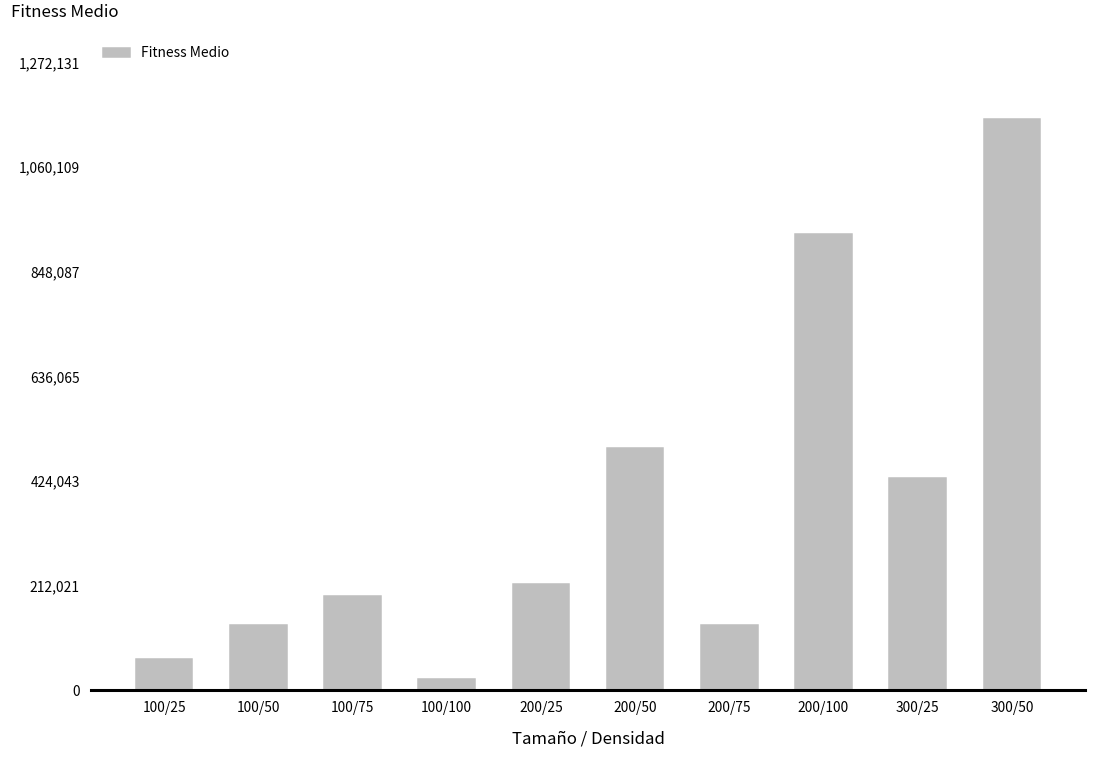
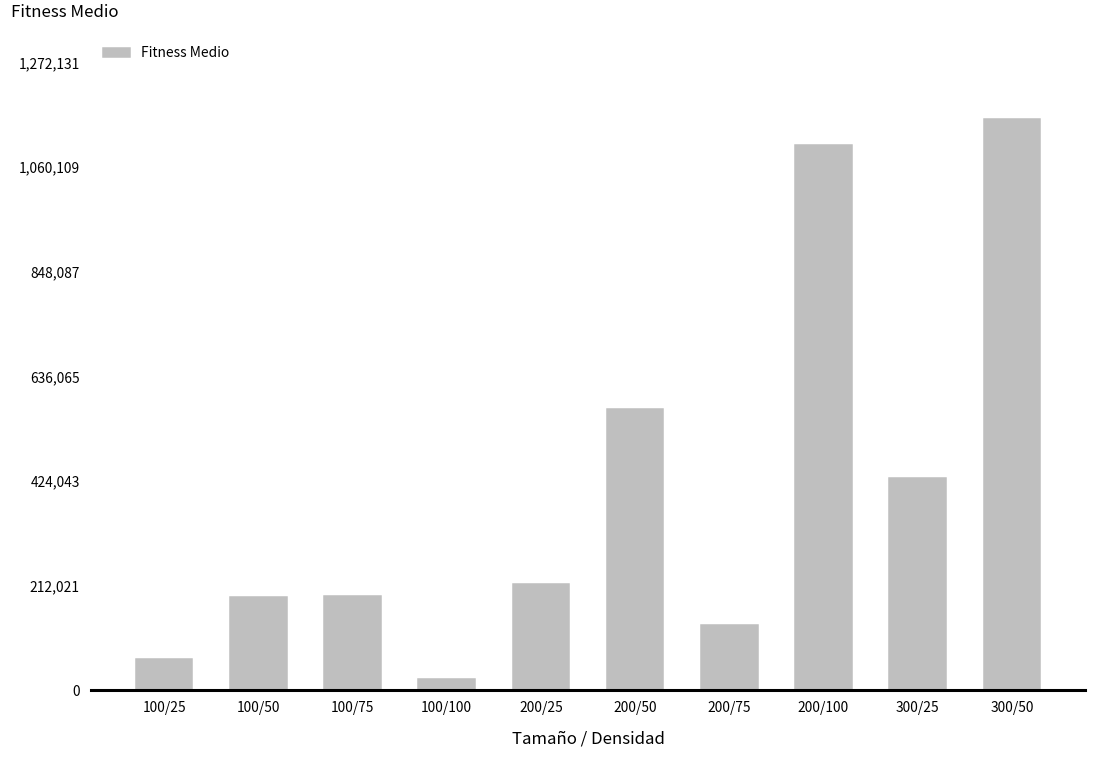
100/50: 130,000 -> 190,000
200/50: 490,000 -> 570,000
200/100: 920,000 -> 1,100,000
